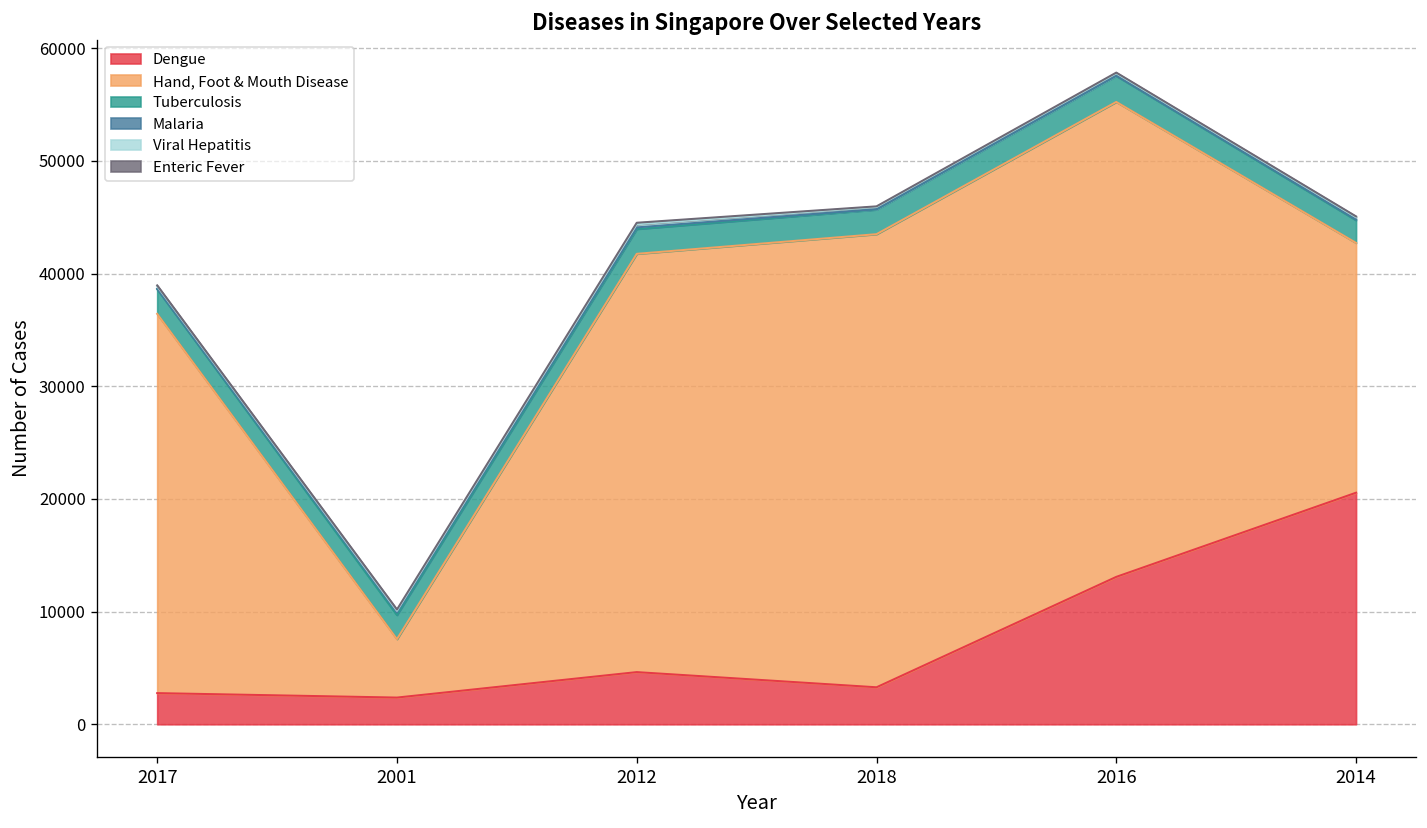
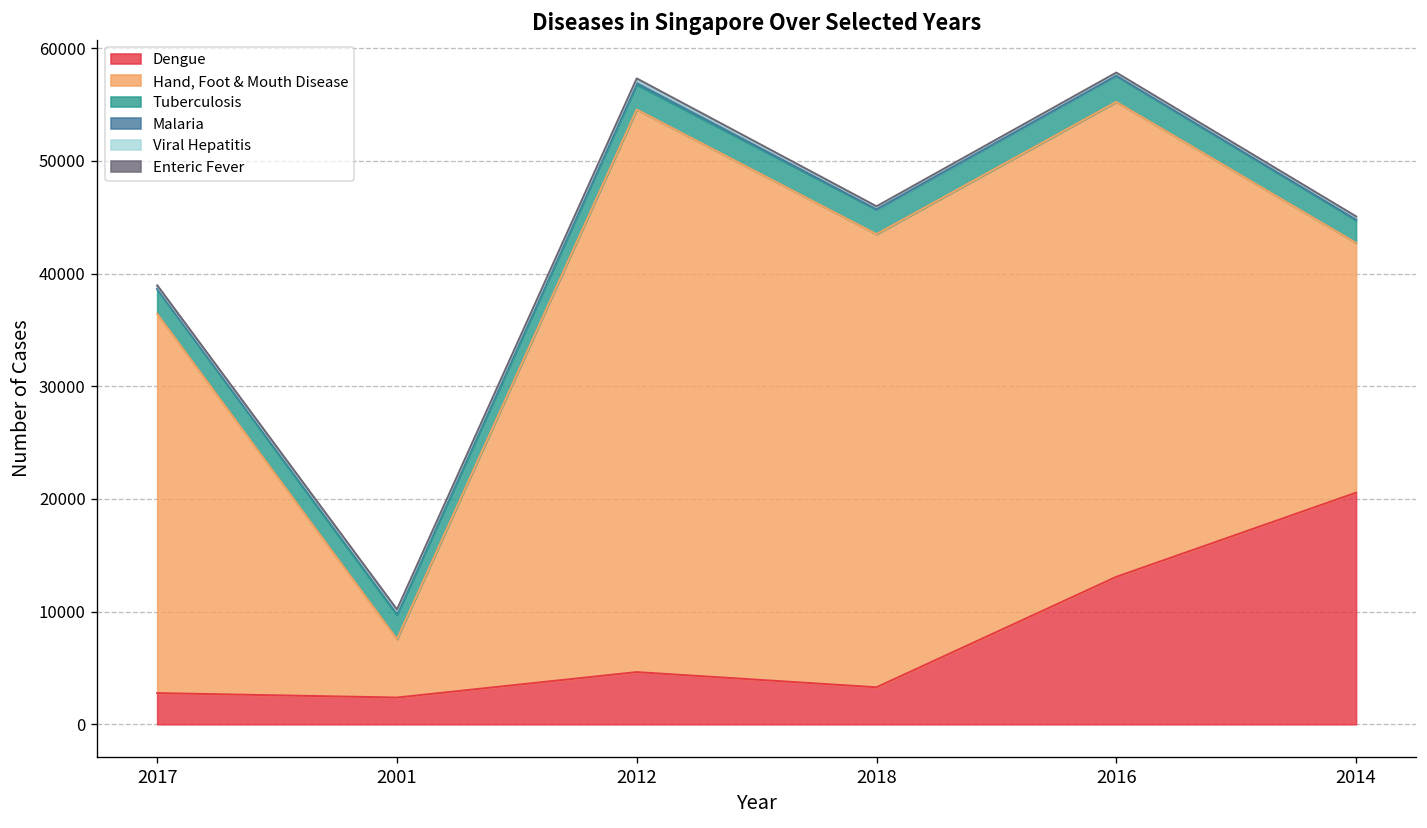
Hand, Foot & Mouth Disease, 2012: 37000 -> 50000
